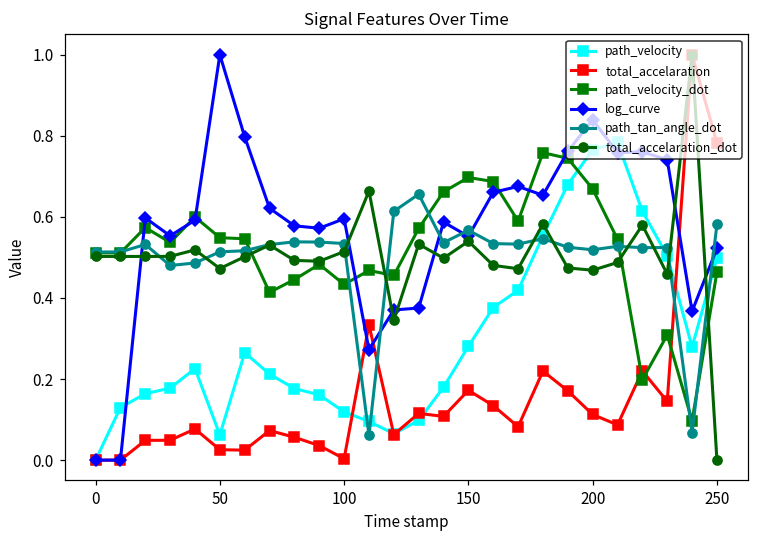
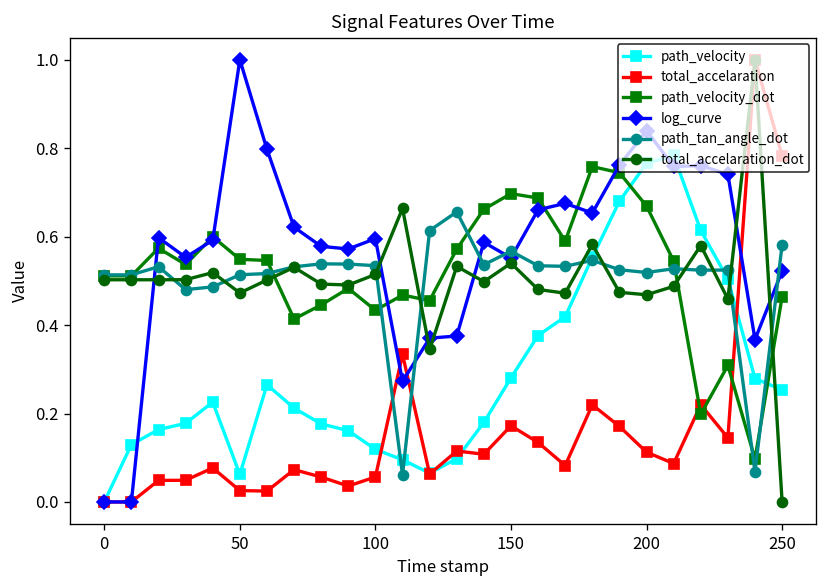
total_accelaration, 100: 0.00 -> 0.06
path_velocity, 250: 0.50 -> 0.25
